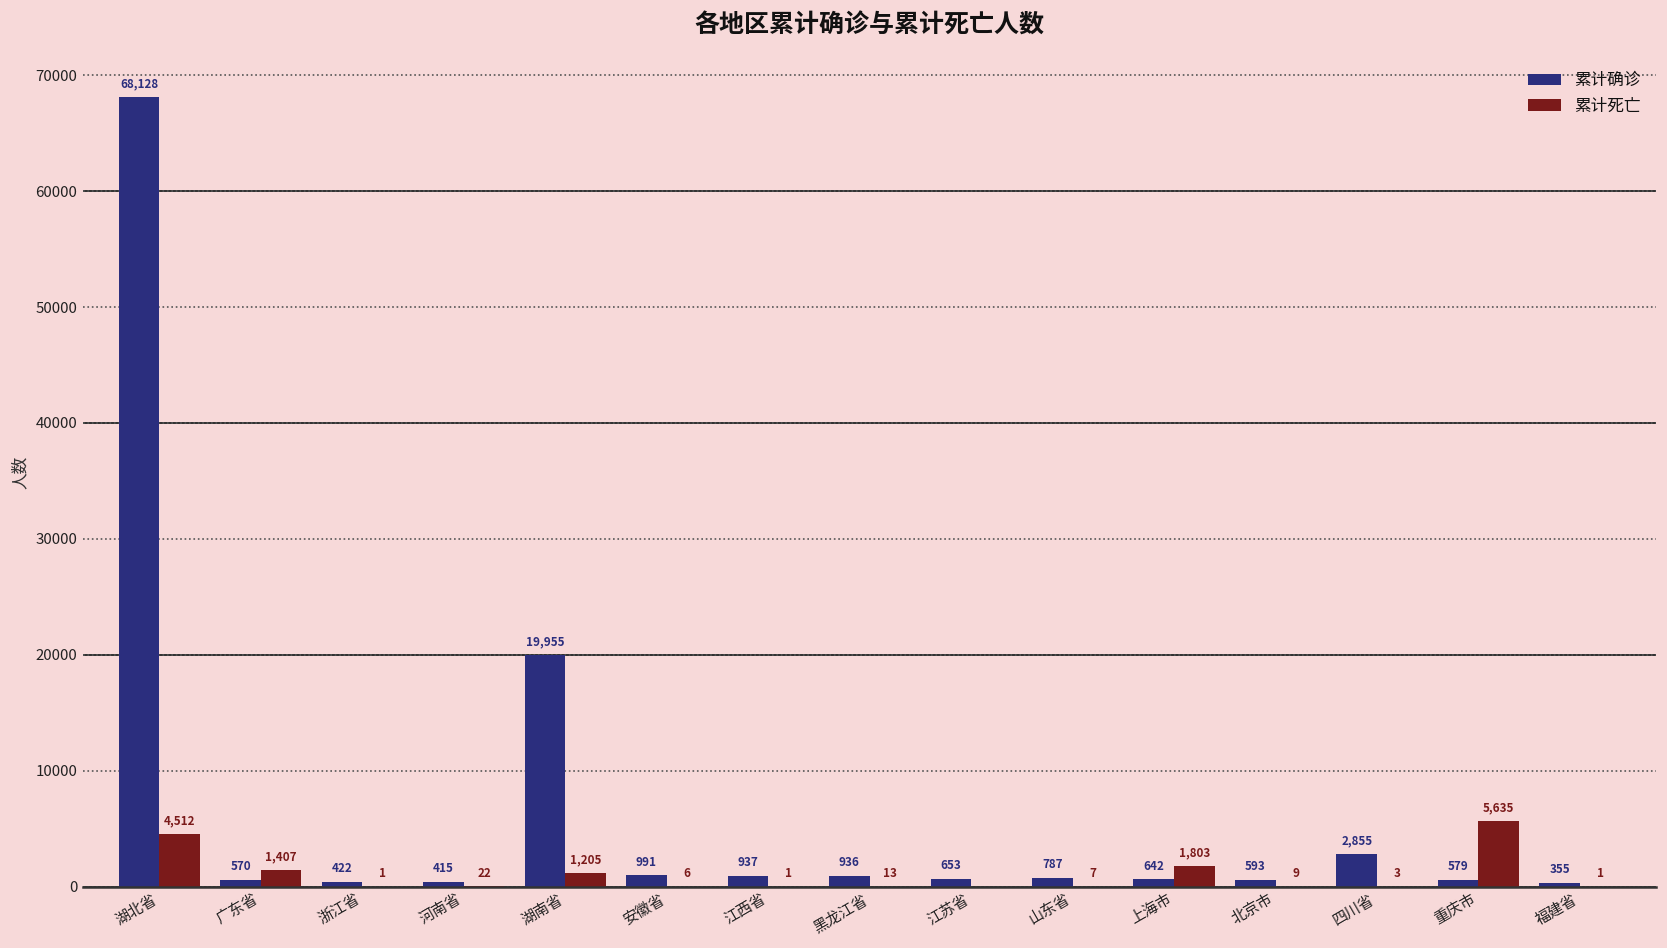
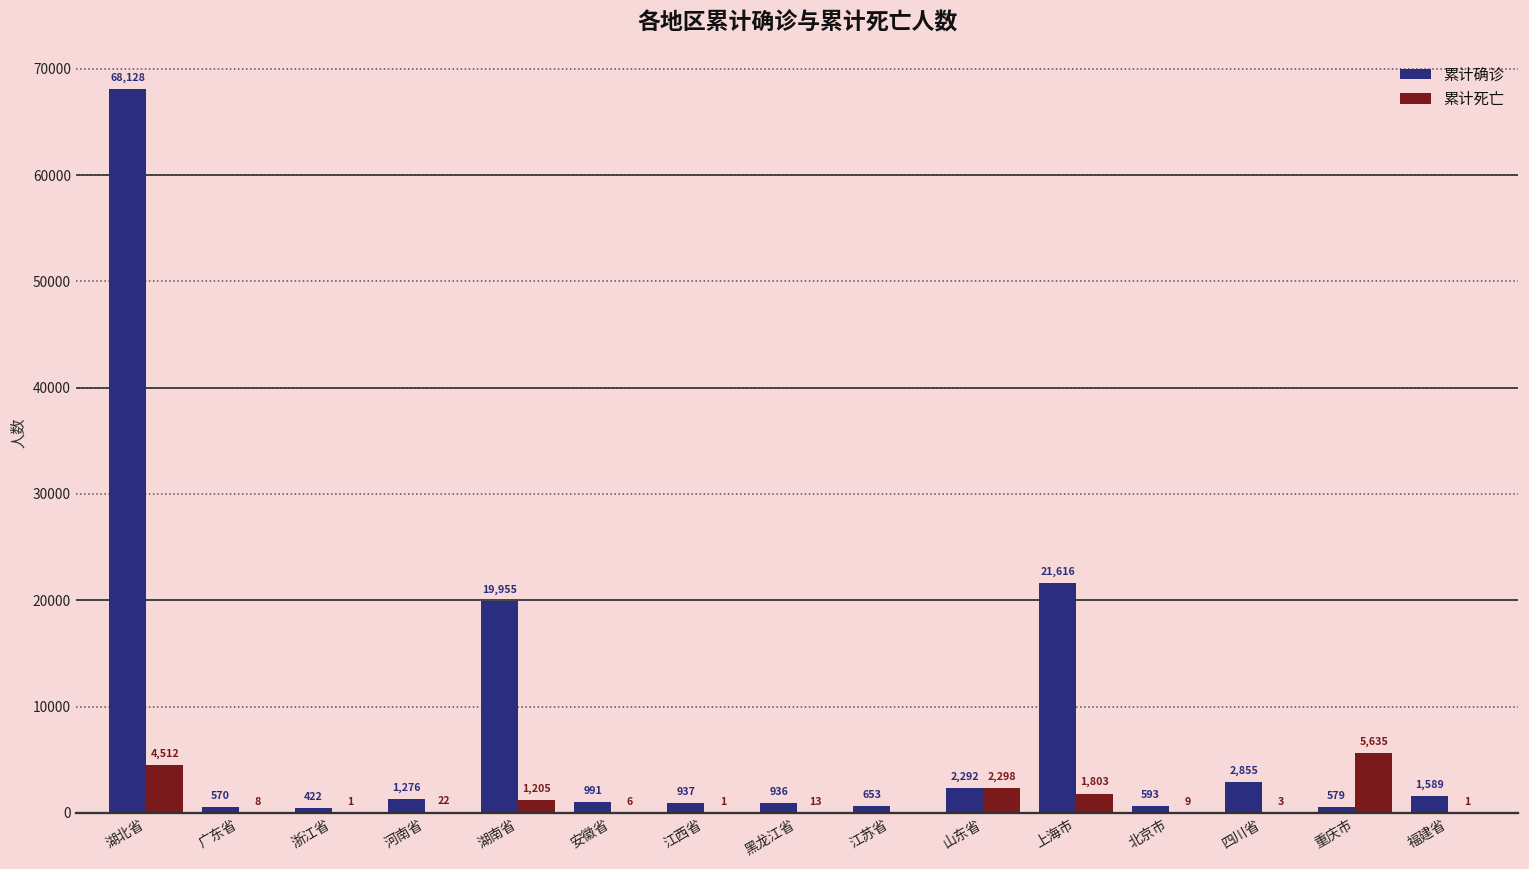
累计死亡, 广东省: 1,407 -> 8
累计确诊, 河南省: 415 -> 1,276
累计确诊, 山东省: 787 -> 2,292
累计死亡, 山东省: 7 -> 2,298
累计确诊, 上海市: 642 -> 21,616
累计确诊, 福建省: 355 -> 1,589
